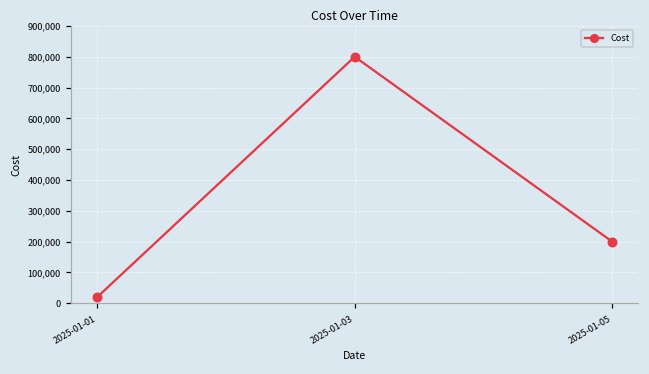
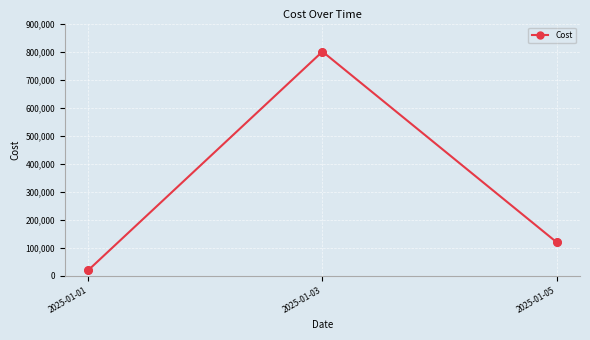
2025-01-05: 200,000 -> 120,000
